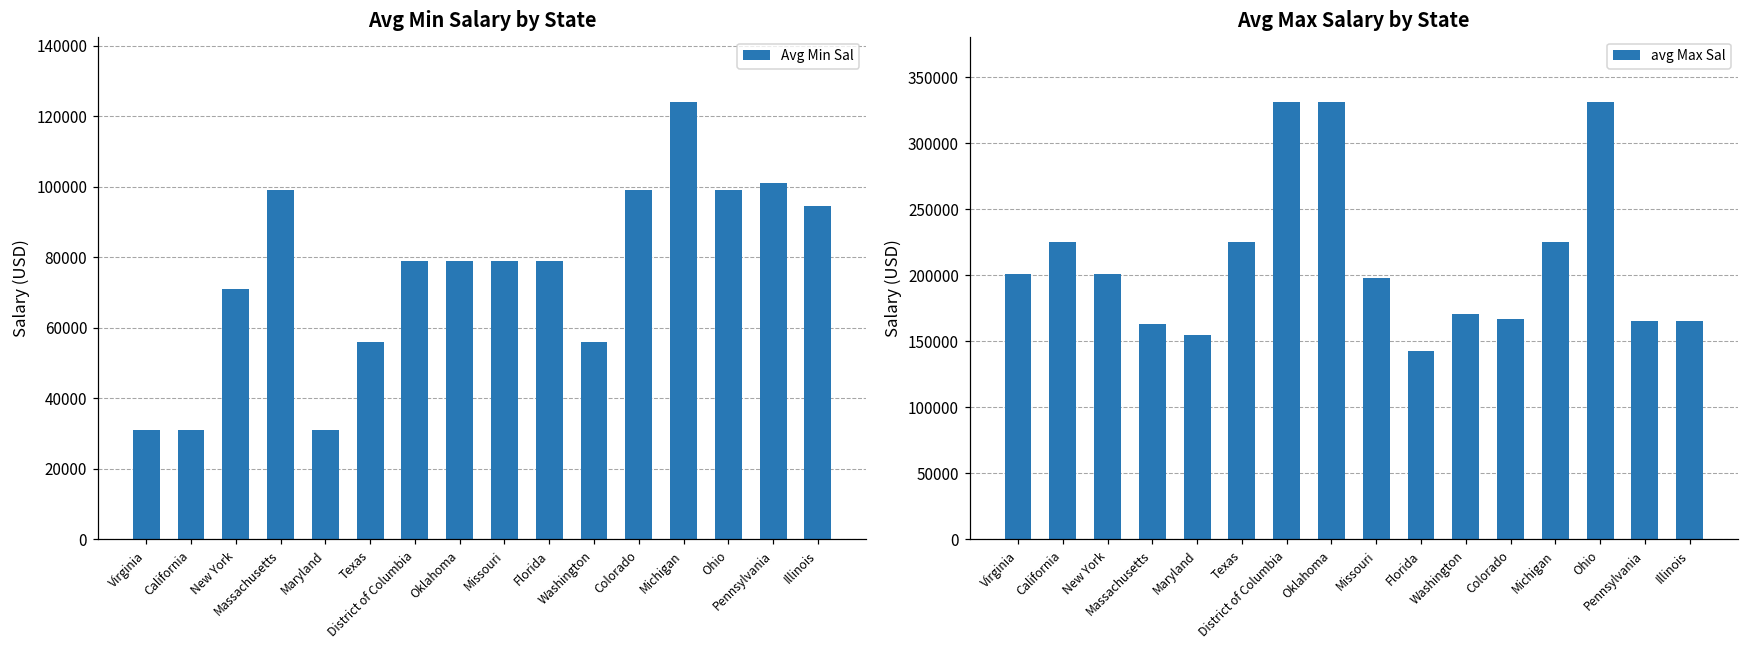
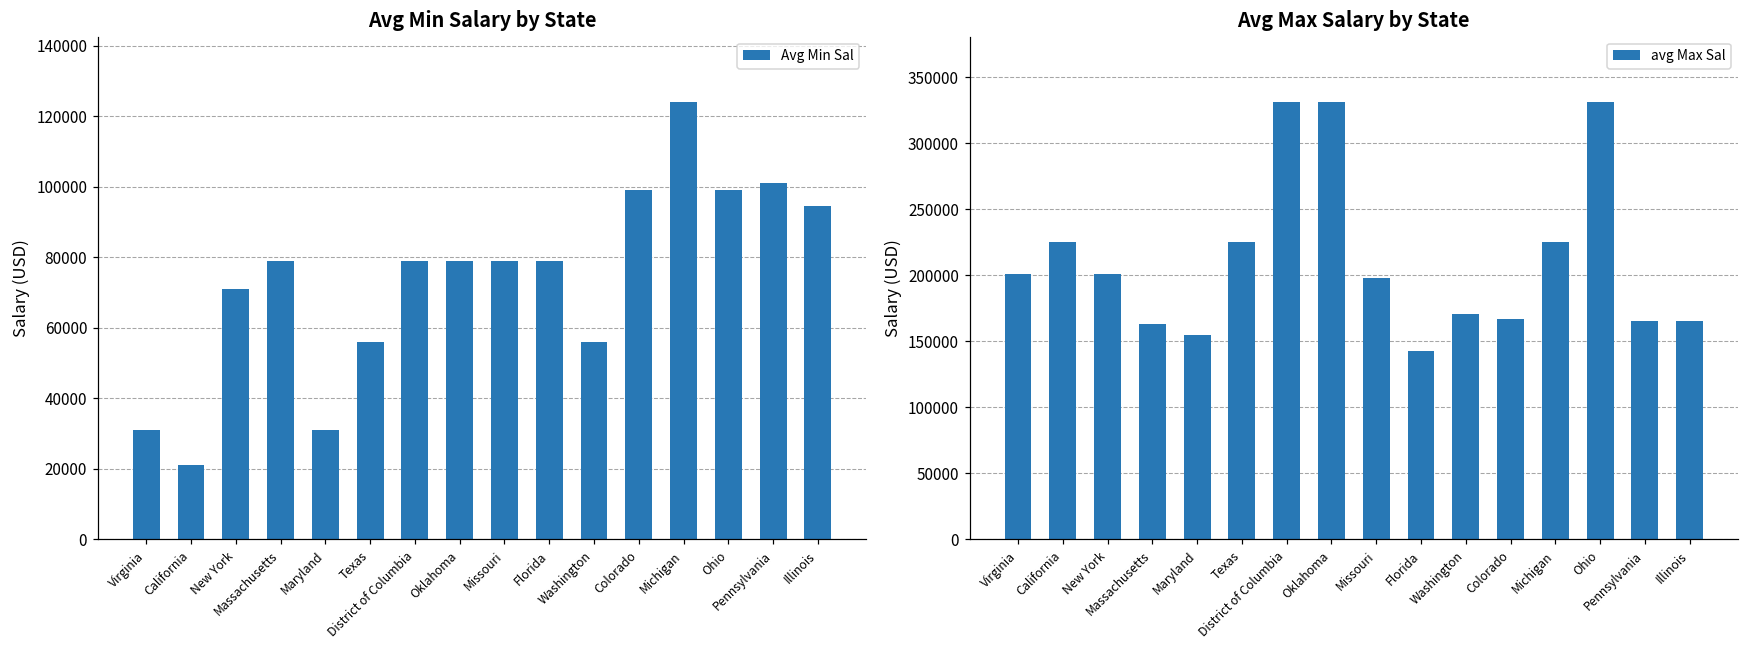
Avg Min Salary by State, California: 31000 -> 21000
Avg Min Salary by State, Massachusetts: 99000 -> 79000
